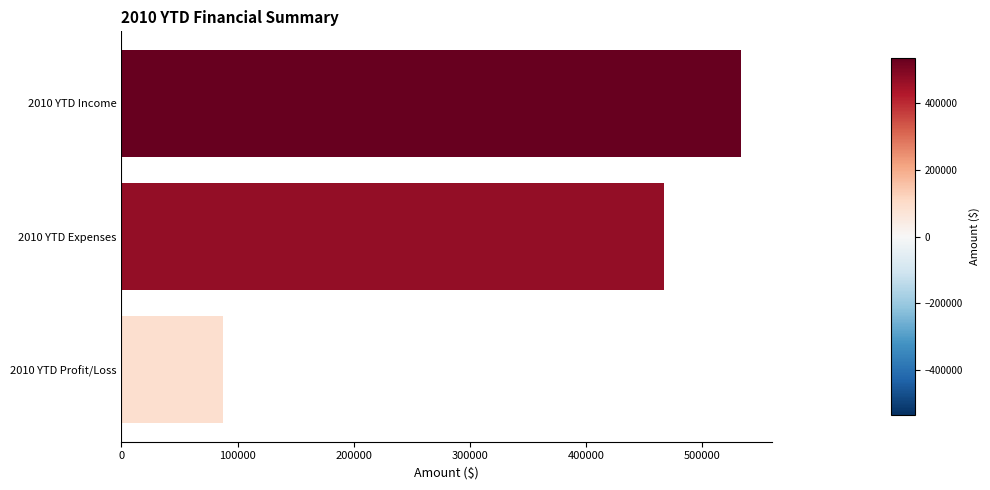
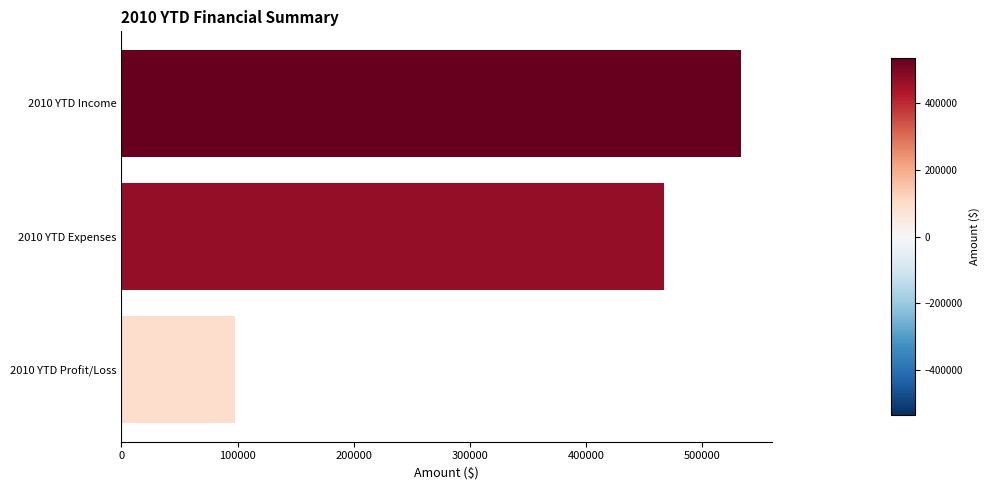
2010 YTD Profit/Loss: 88000 -> 98000
